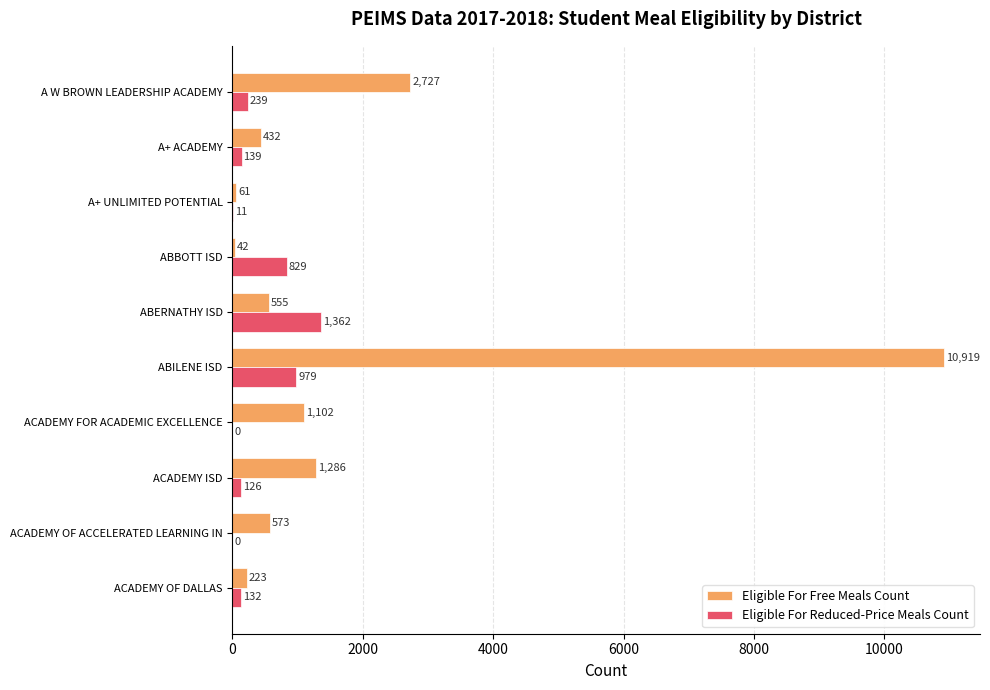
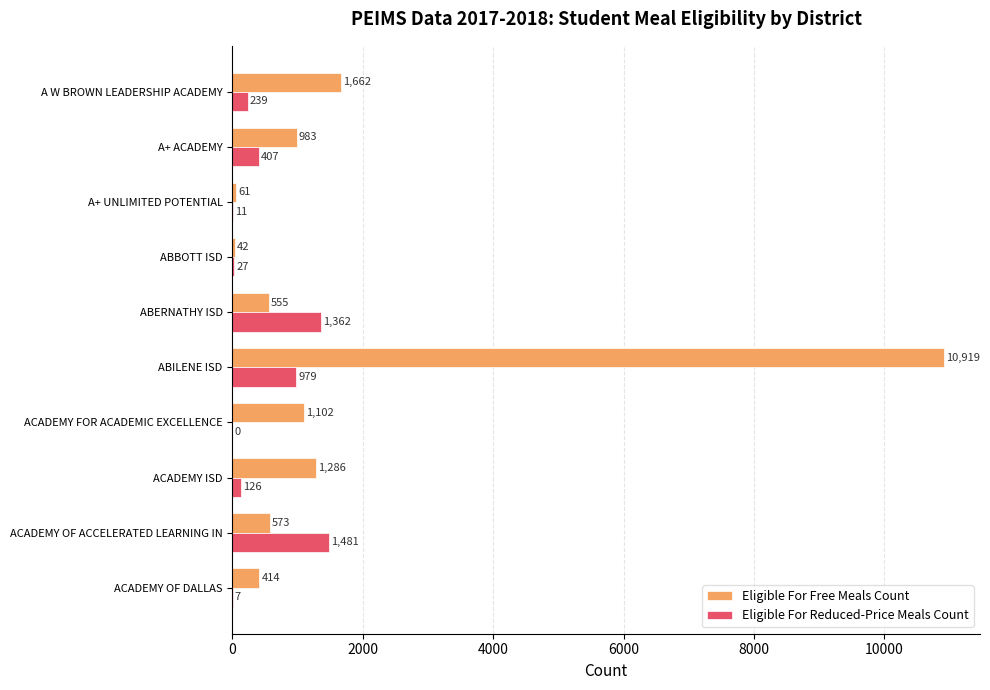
Eligible For Free Meals Count, A W BROWN LEADERSHIP ACADEMY: 2,727 -> 1,662
Eligible For Free Meals Count, A+ ACADEMY: 432 -> 983
Eligible For Reduced-Price Meals Count, A+ ACADEMY: 139 -> 407
Eligible For Reduced-Price Meals Count, ABBOTT ISD: 829 -> 27
Eligible For Reduced-Price Meals Count, ACADEMY OF ACCELERATED LEARNING IN: 0 -> 1,481
Eligible For Free Meals Count, ACADEMY OF DALLAS: 223 -> 414
Eligible For Reduced-Price Meals Count, ACADEMY OF DALLAS: 132 -> 7
